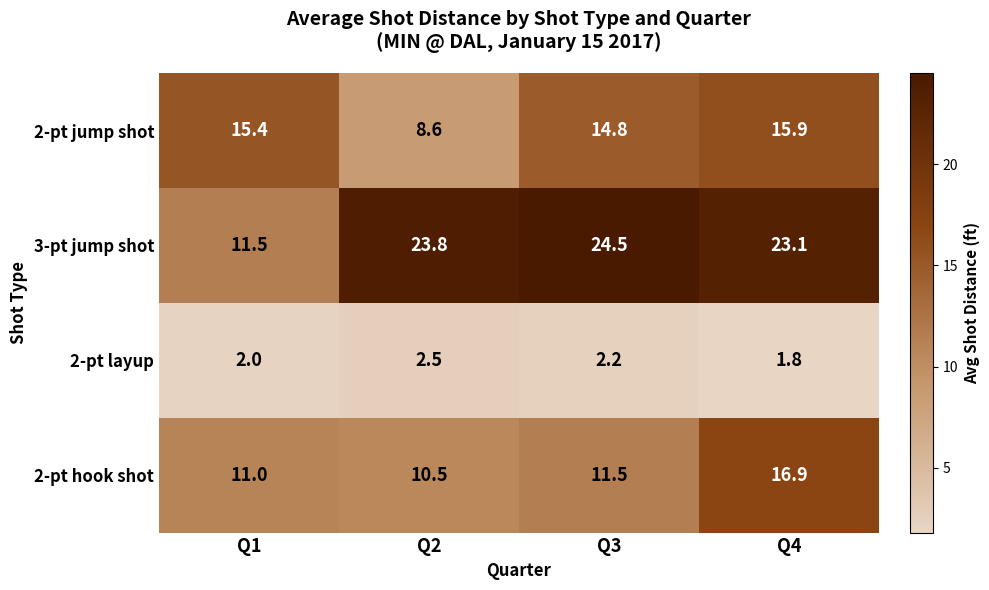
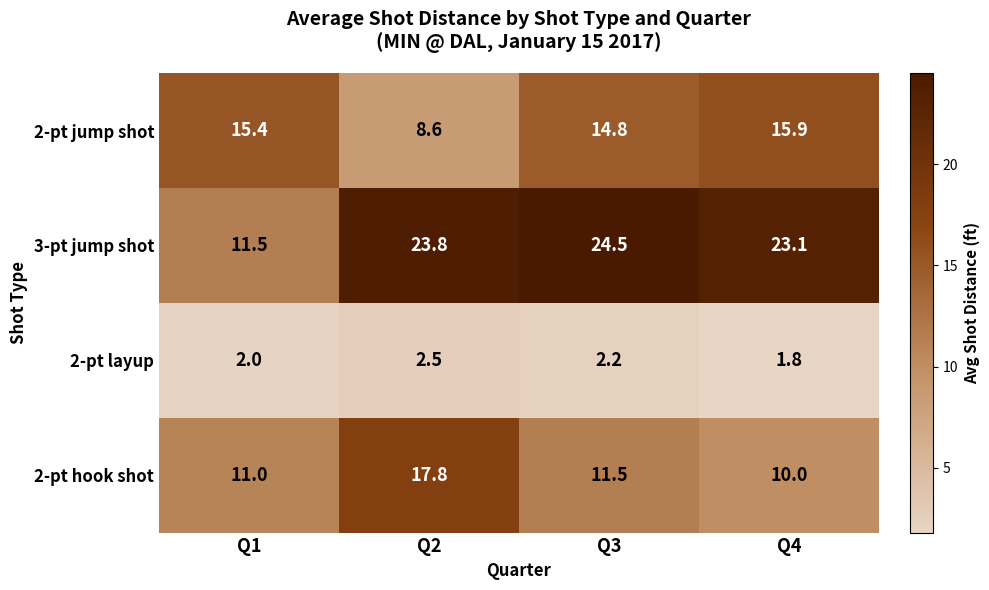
2-pt hook shot, Q2: 10.5 -> 17.8
2-pt hook shot, Q4: 16.9 -> 10.0
